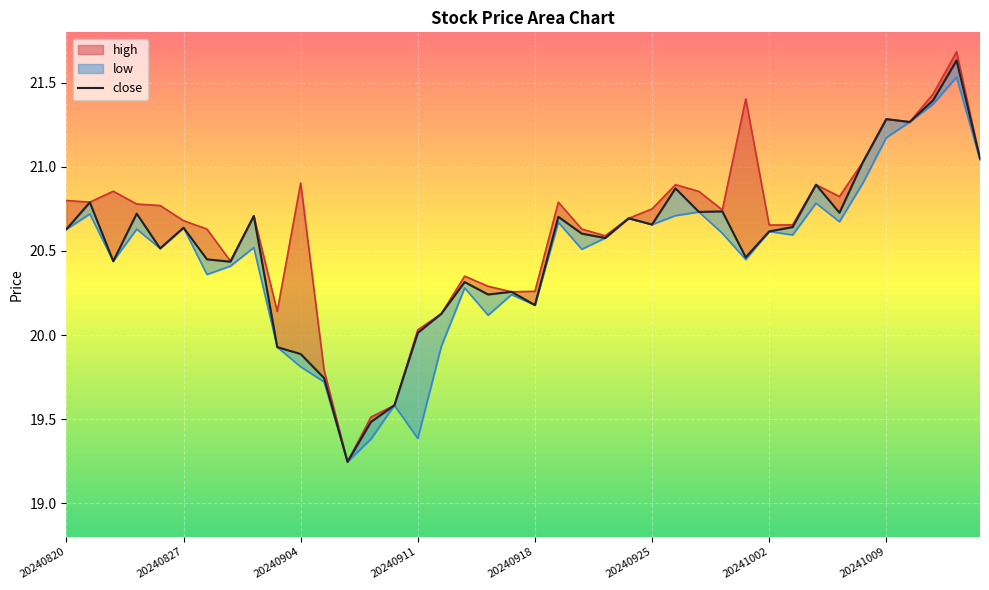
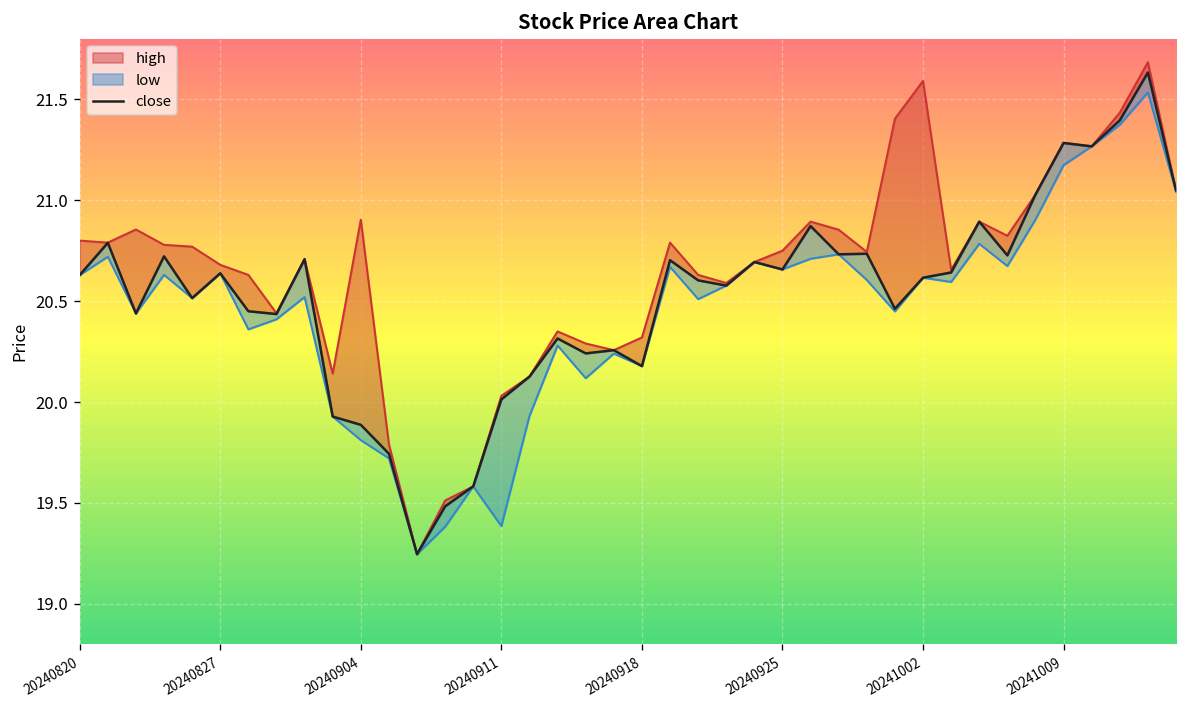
high, 20240918: 20.26 -> 20.32
high, 20241002: 20.65 -> 21.59
